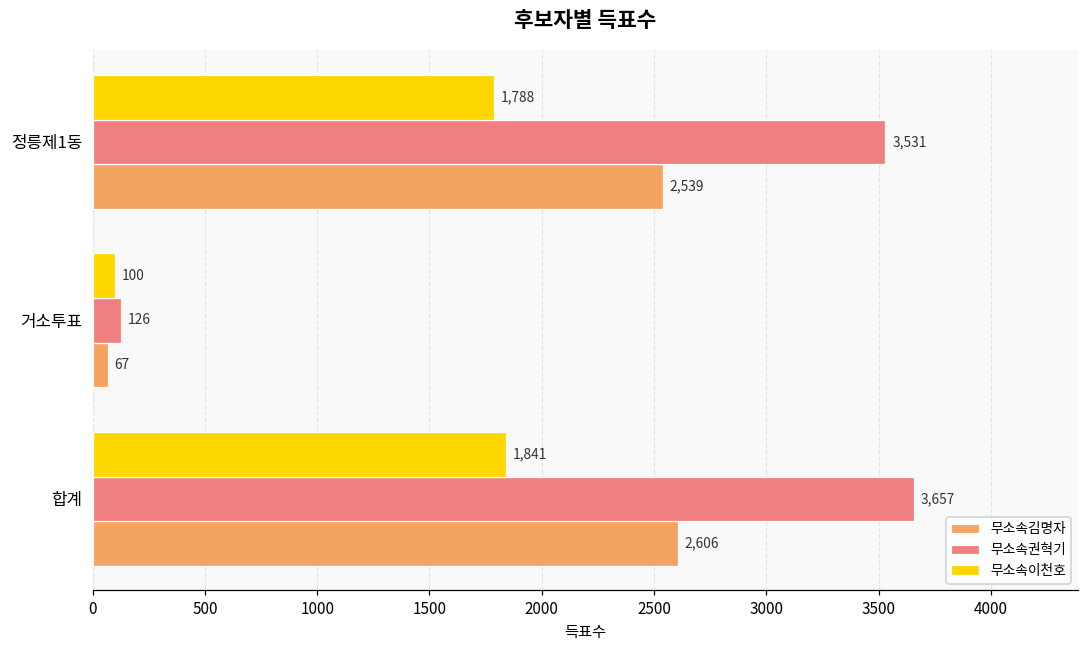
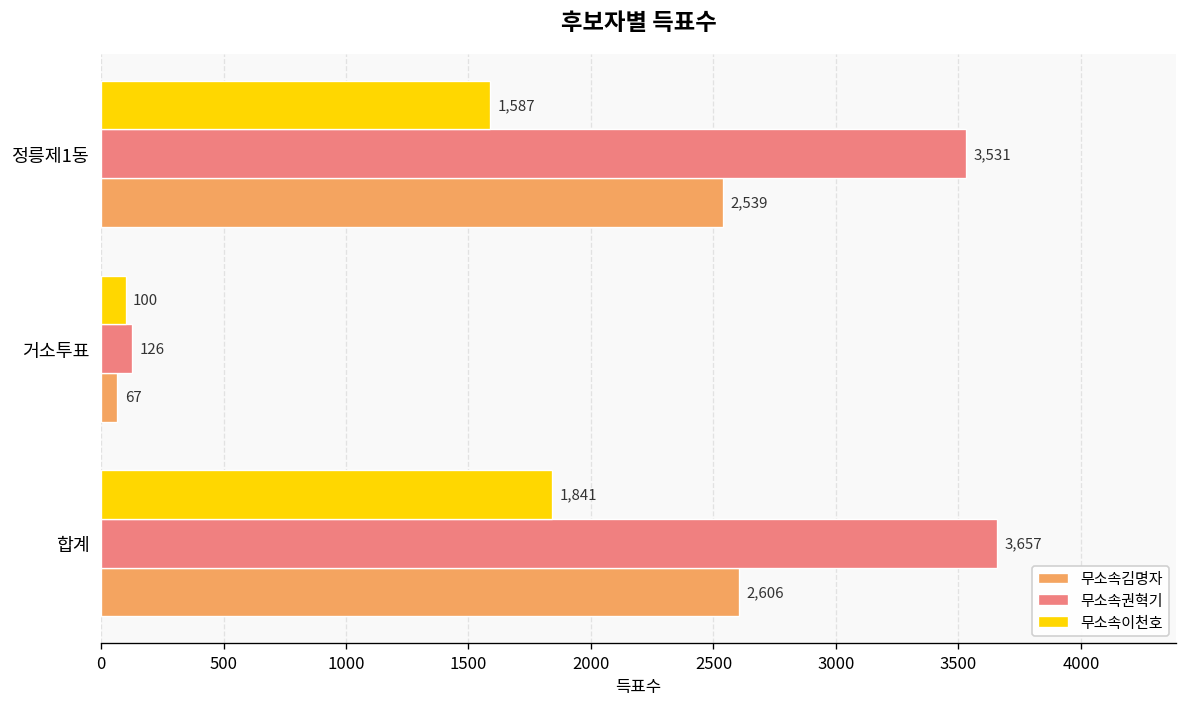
무소속이천호, 정릉제1동: 1,788 -> 1,587
